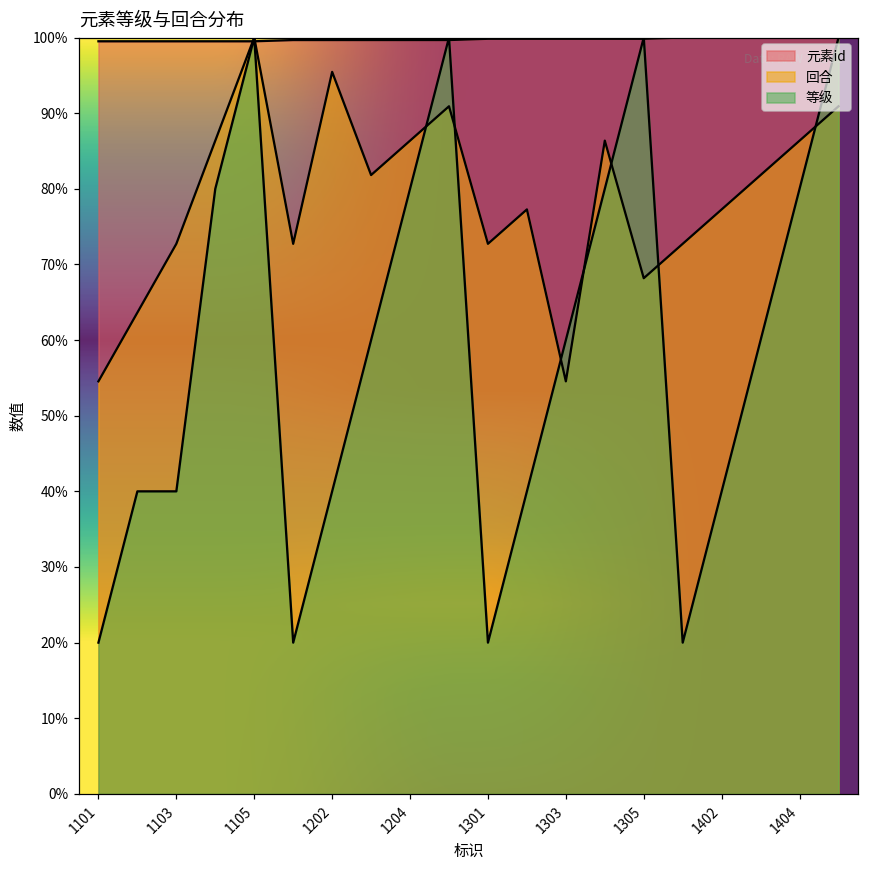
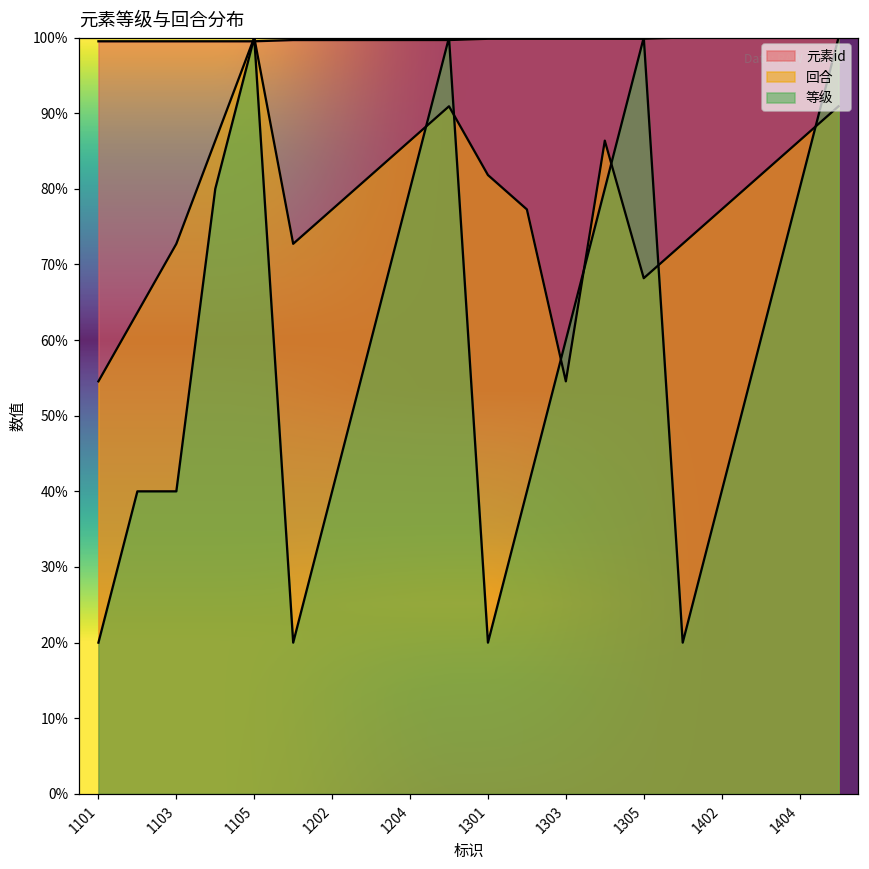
回合, 1202: 95% -> 77%
回合, 1301: 73% -> 82%
